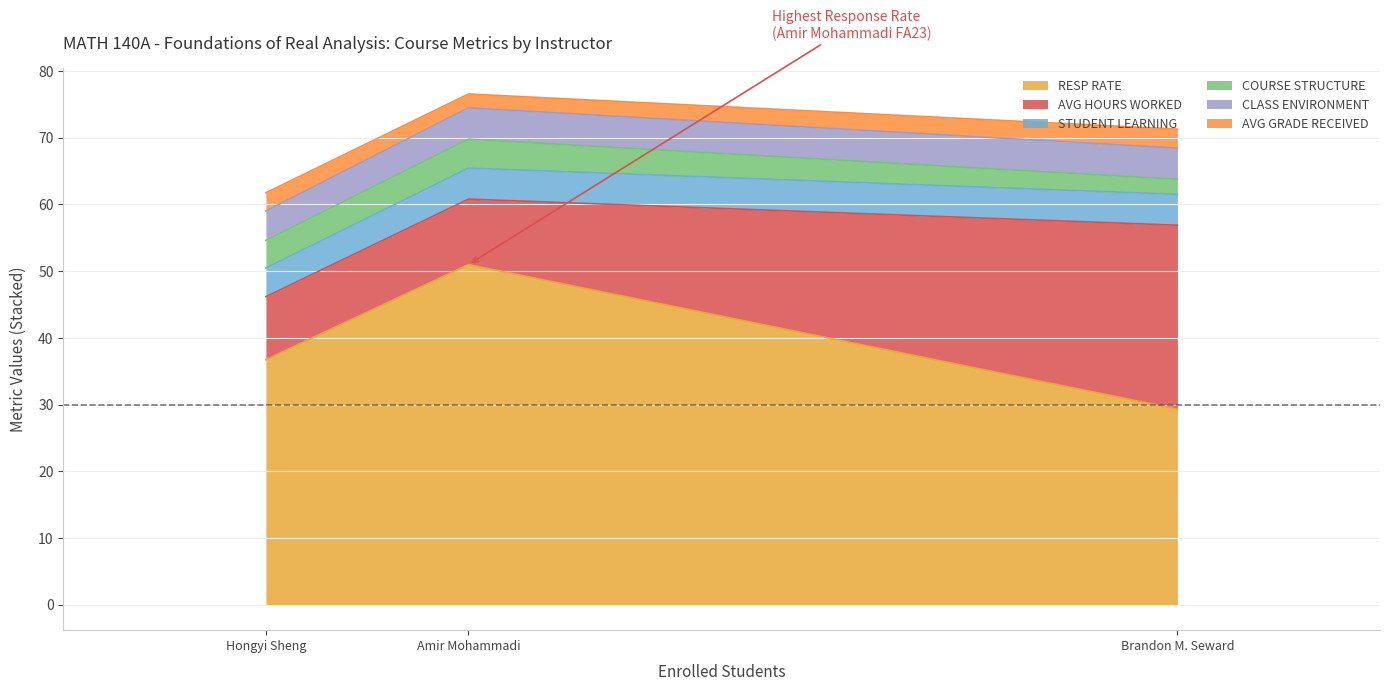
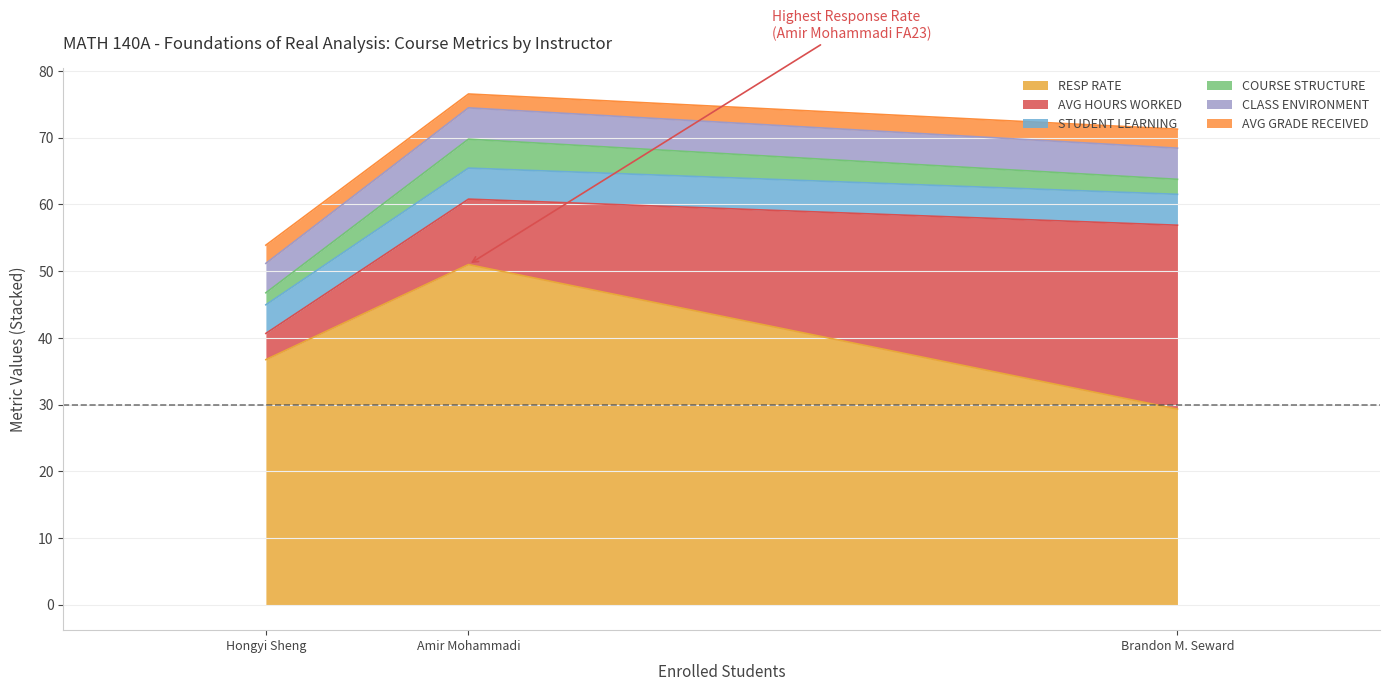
AVG HOURS WORKED, Hongyi Sheng: 9 -> 4
COURSE STRUCTURE, Hongyi Sheng: 4 -> 2
